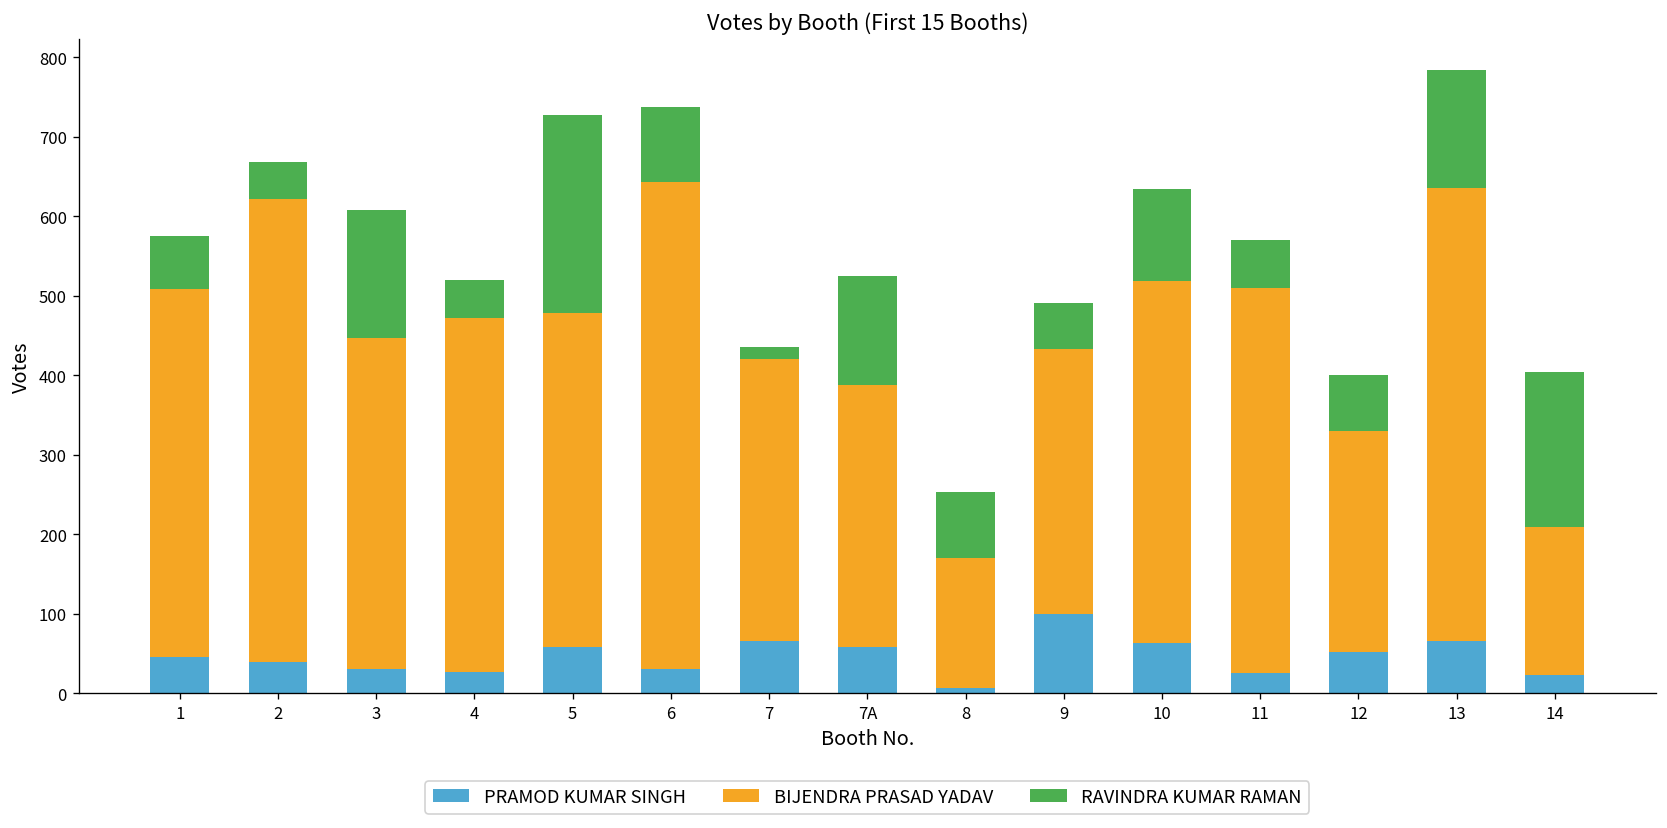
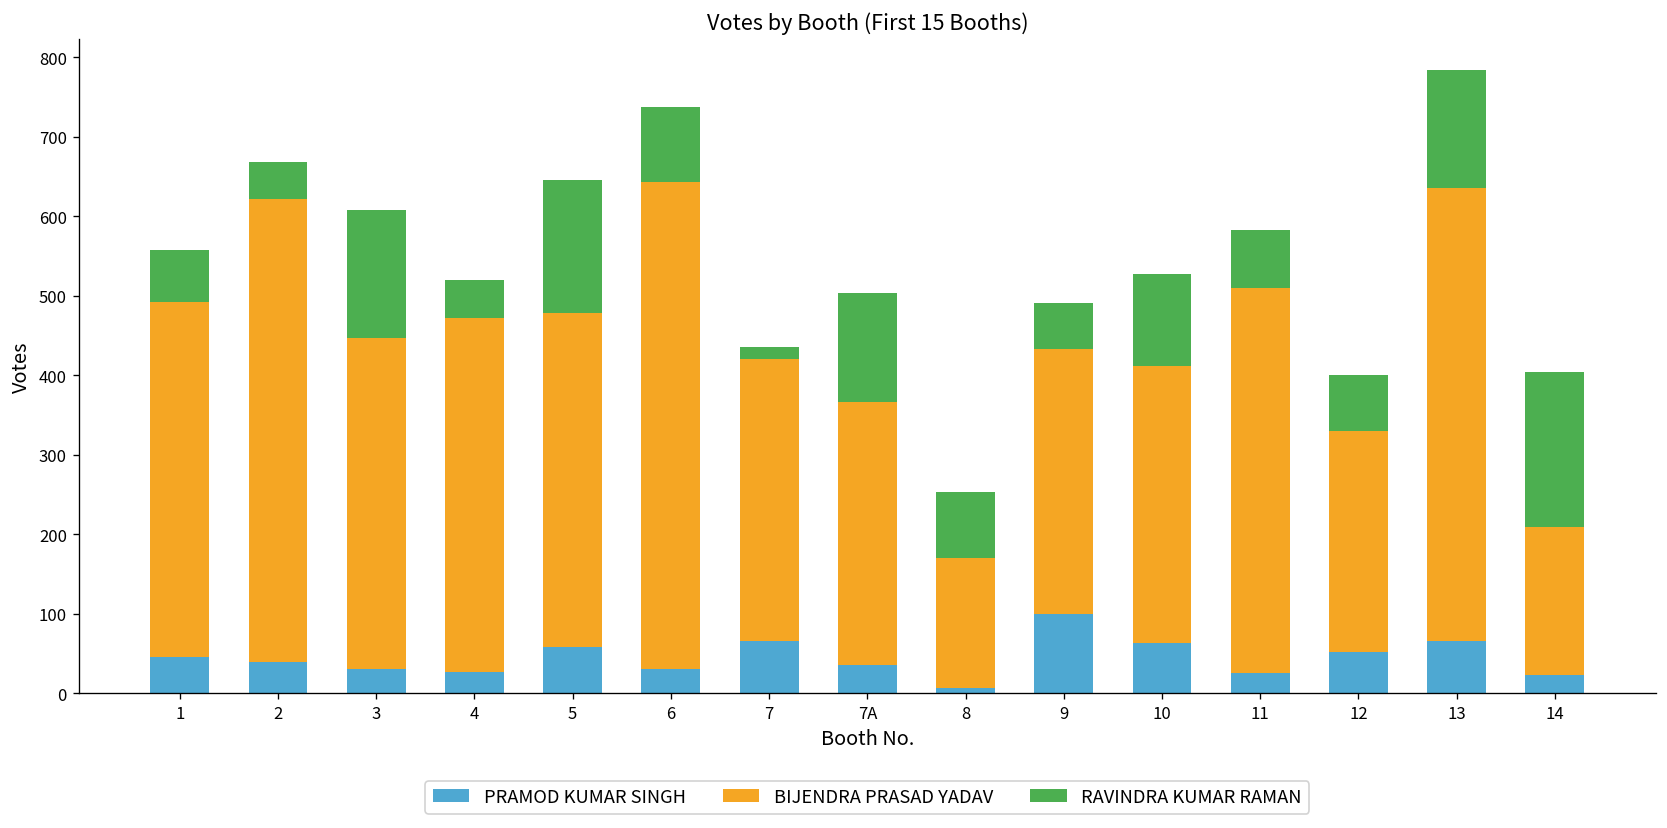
BIJENDRA PRASAD YADAV, 1: 460 -> 450
RAVINDRA KUMAR RAMAN, 5: 250 -> 170
PRAMOD KUMAR SINGH, 7A: 60 -> 40
BIJENDRA PRASAD YADAV, 10: 460 -> 350
RAVINDRA KUMAR RAMAN, 11: 60 -> 70
